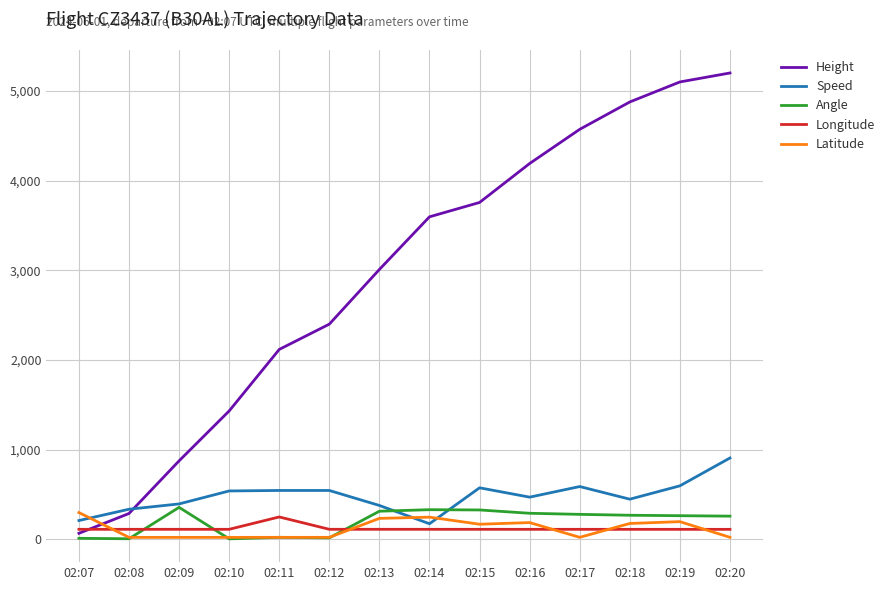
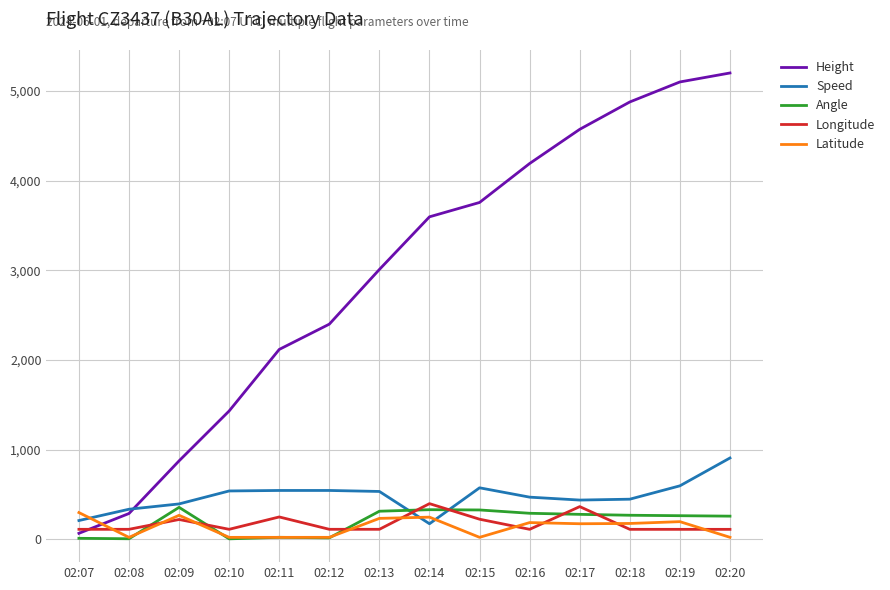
Longitude, 02:09: 100 -> 200
Latitude, 02:09: 0 -> 300
Speed, 02:13: 400 -> 500
Longitude, 02:14: 100 -> 400
Longitude, 02:15: 100 -> 200
Latitude, 02:15: 200 -> 0
Speed, 02:17: 600 -> 400
Longitude, 02:17: 100 -> 400
Latitude, 02:17: 0 -> 200
